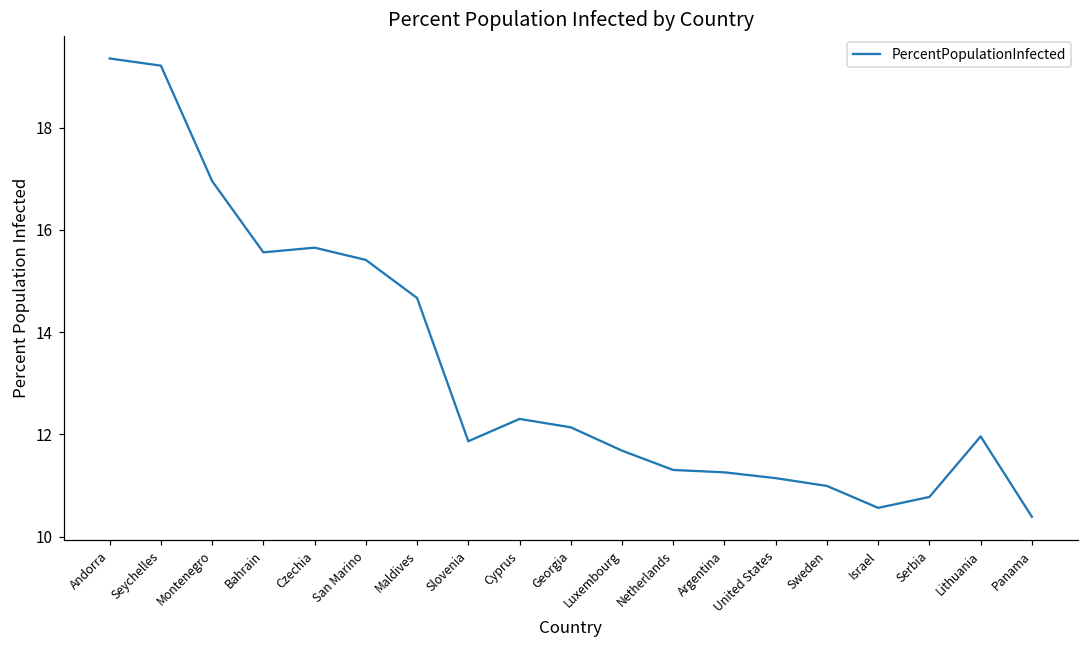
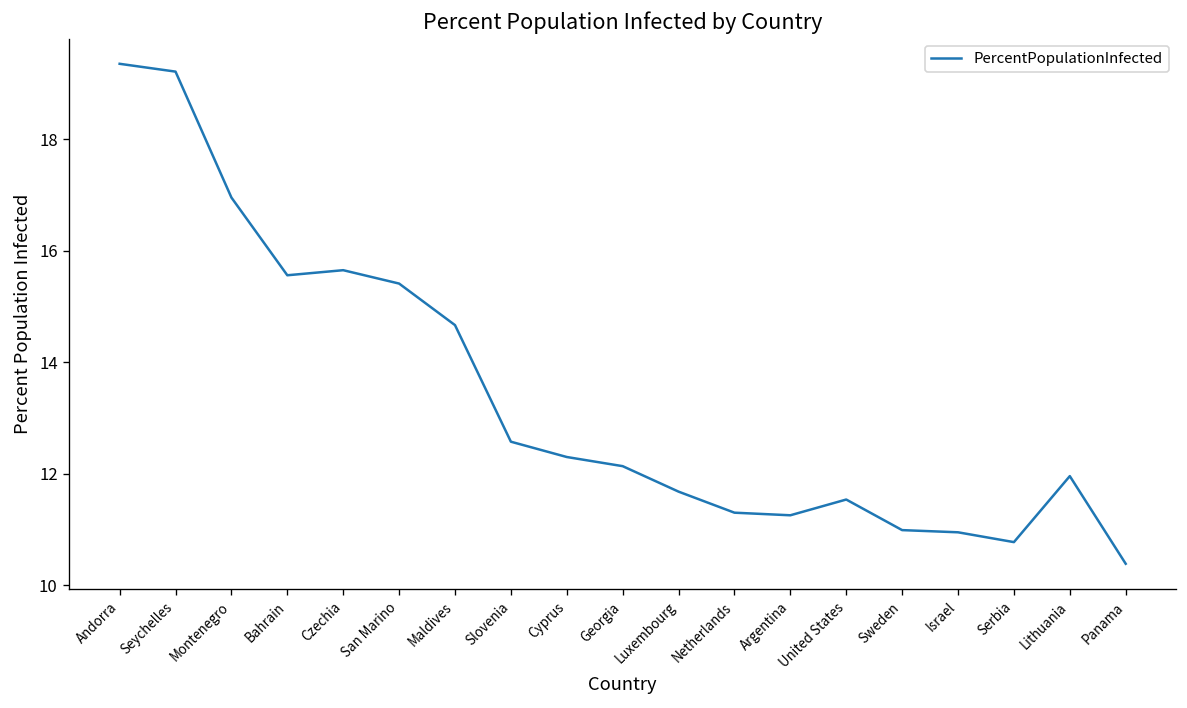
Slovenia: 11.9 -> 12.6
United States: 11.1 -> 11.5
Israel: 10.6 -> 11.0
